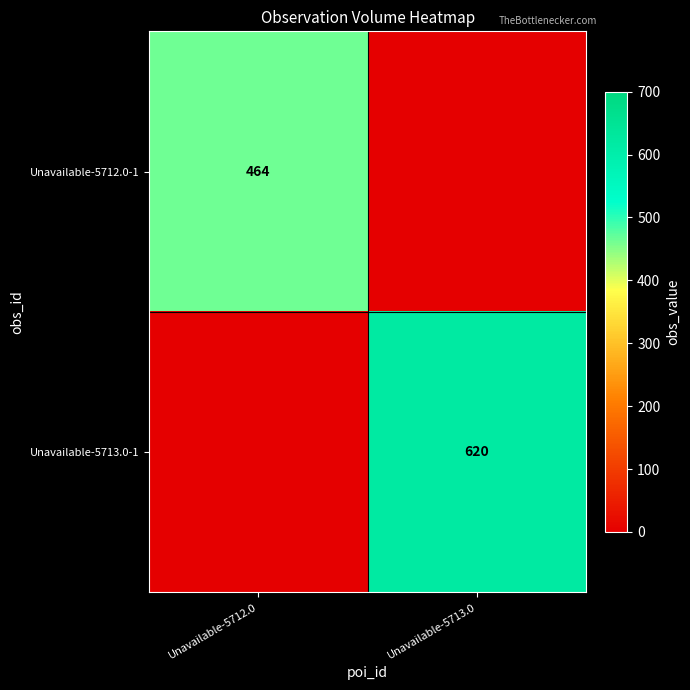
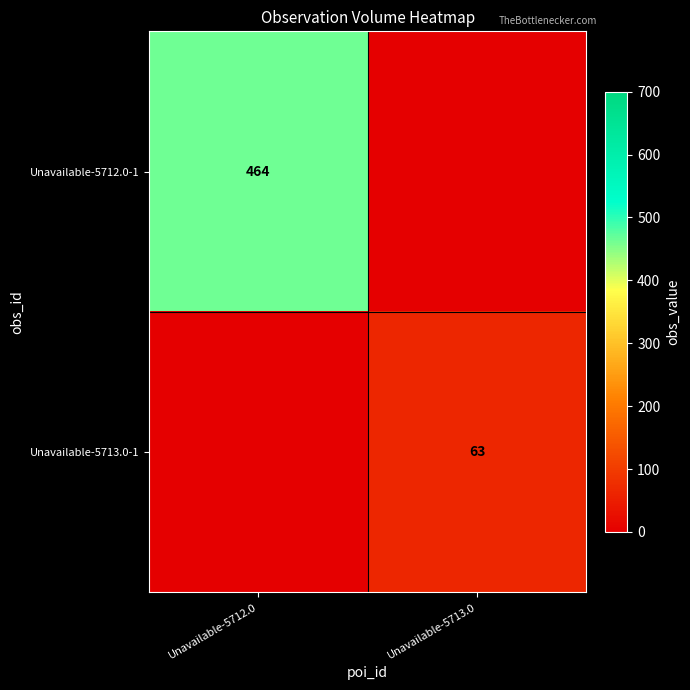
Unavailable-5713.0-1, Unavailable-5713.0: 620 -> 63
